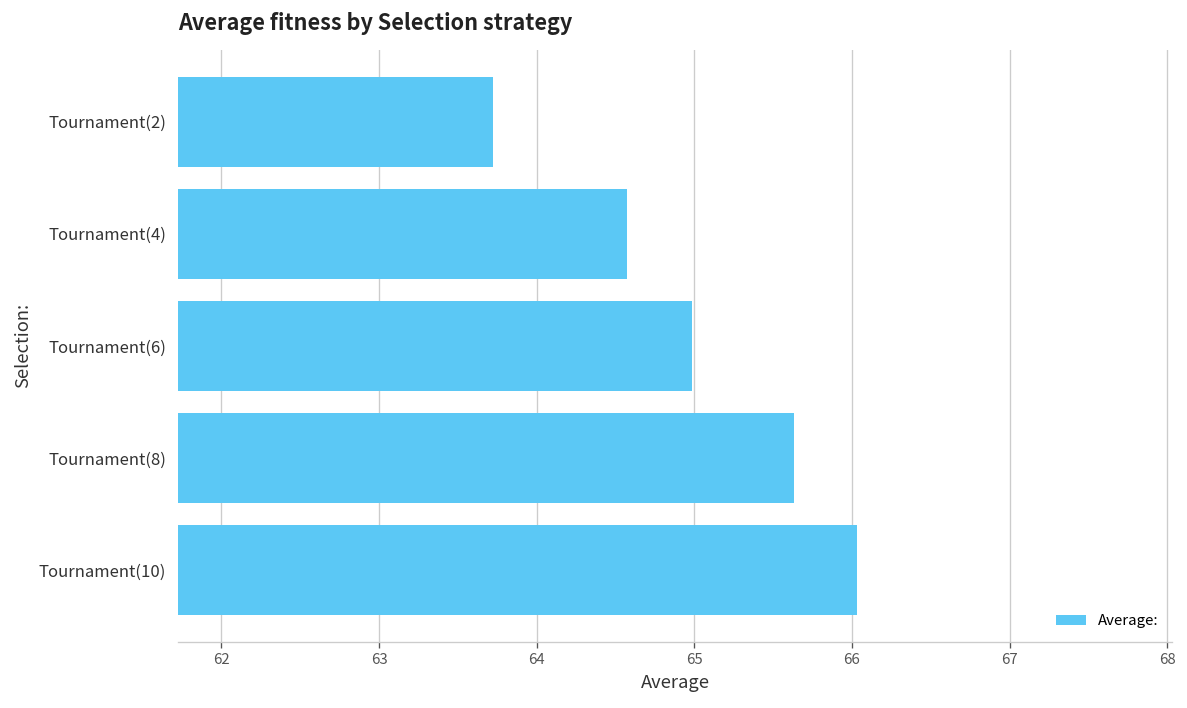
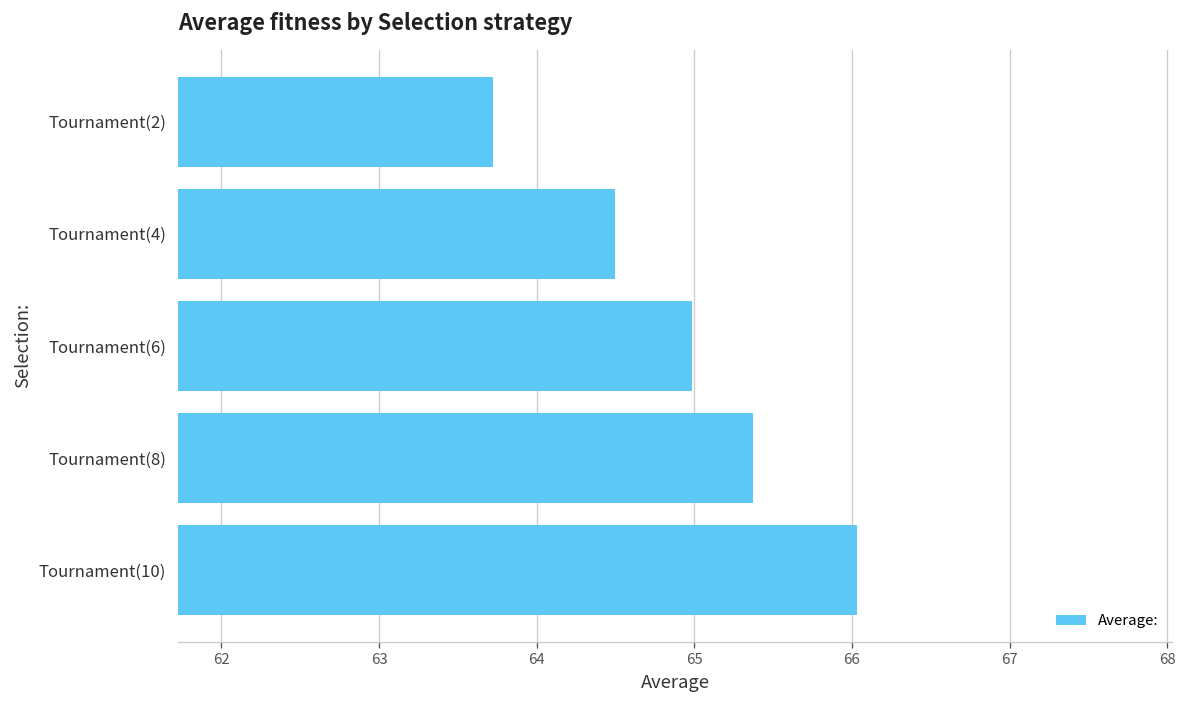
Tournament(4): 64.57 -> 64.50
Tournament(8): 65.63 -> 65.37
